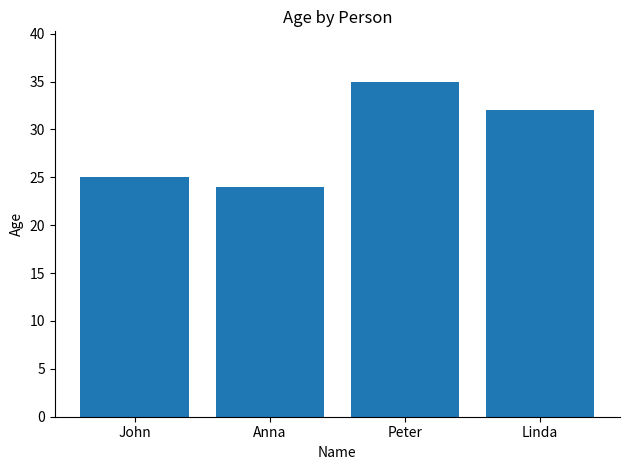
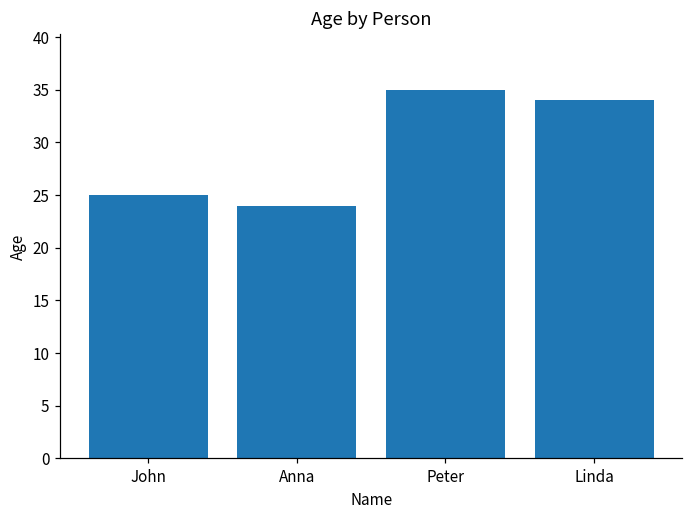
Linda: 32 -> 34
